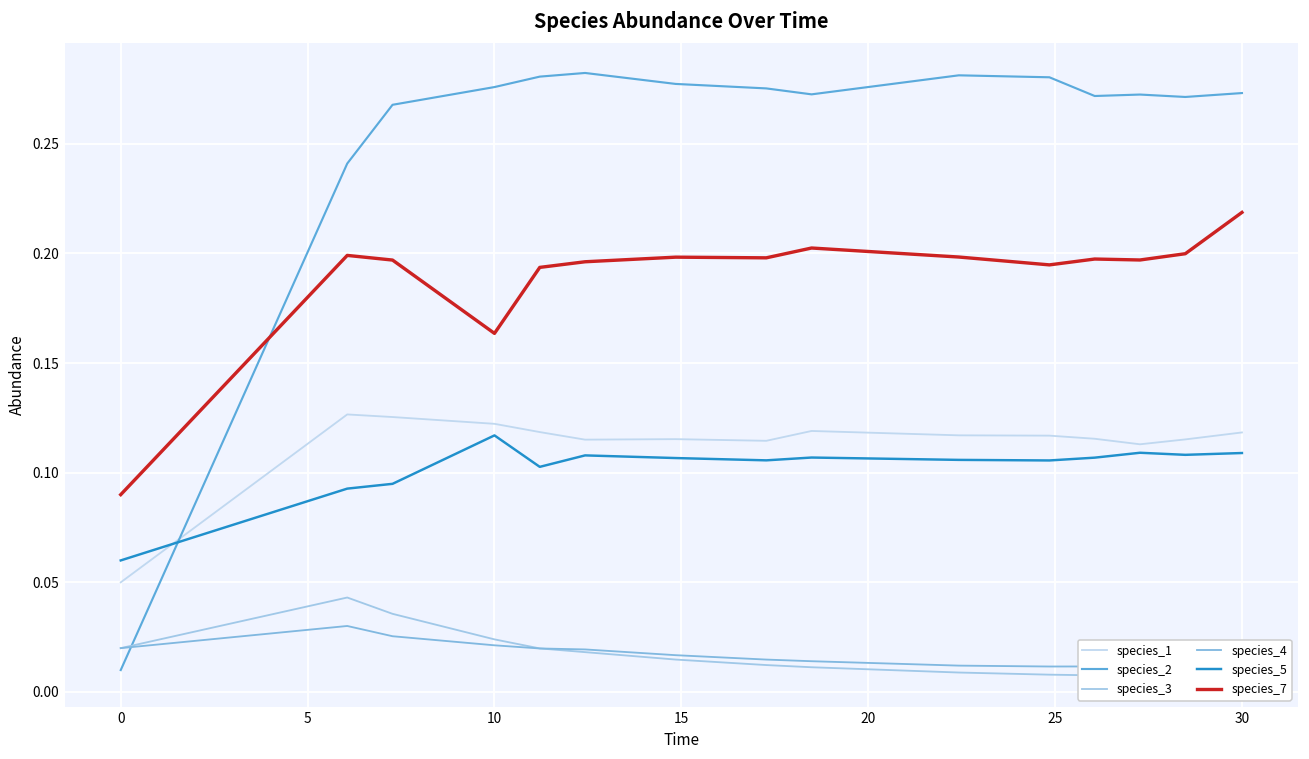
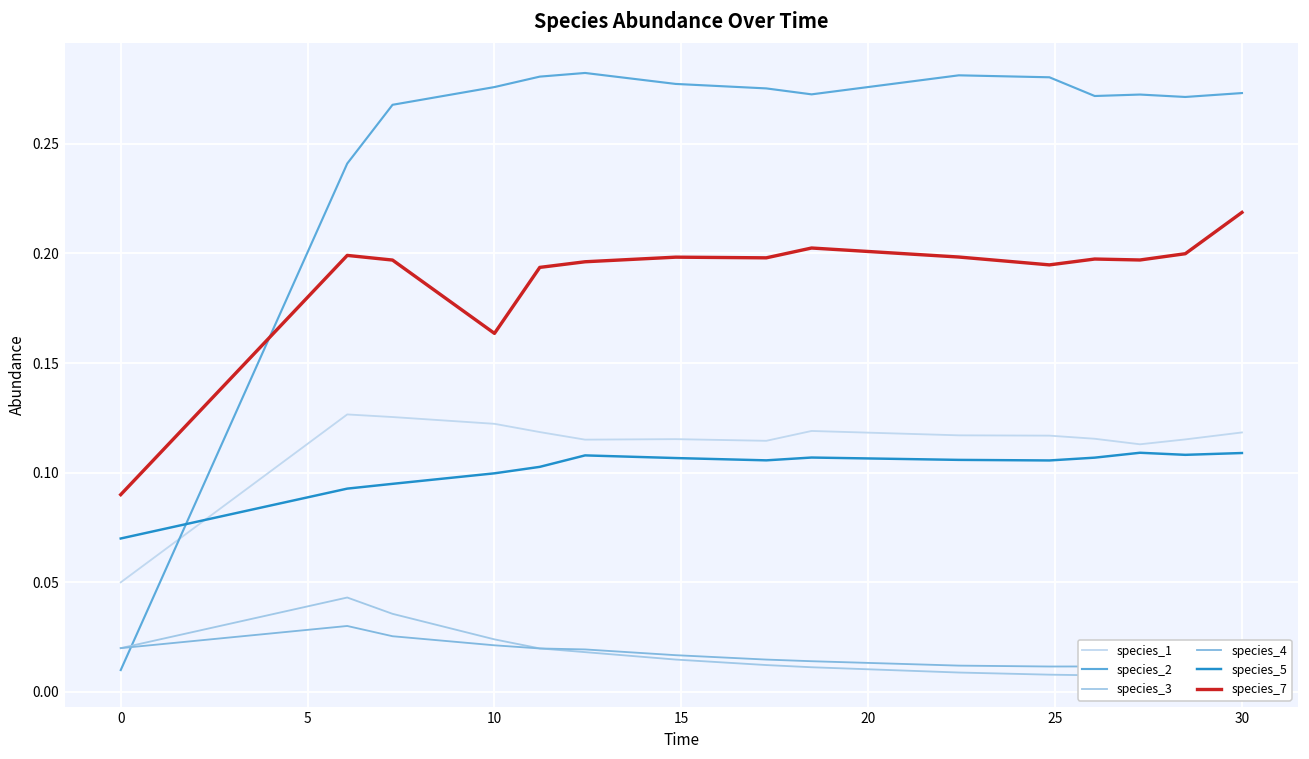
species_5, 0: 0.06 -> 0.07
species_5, 10: 0.117 -> 0.100
